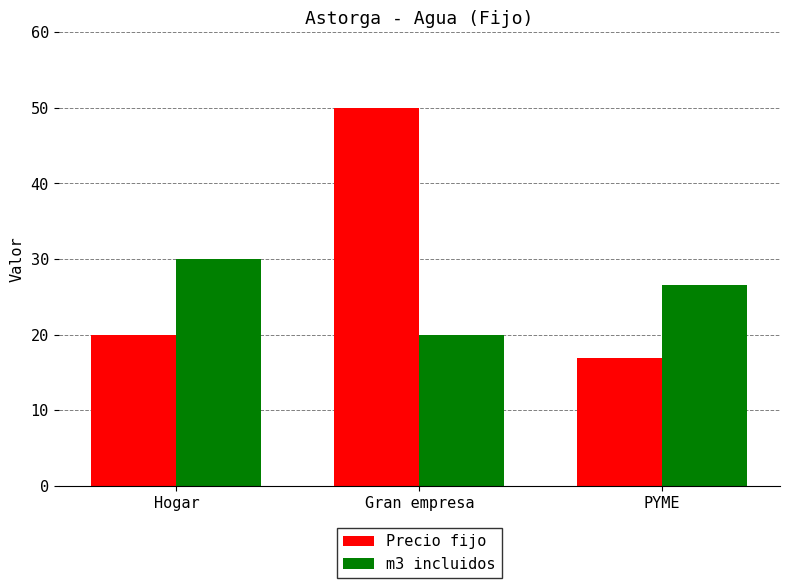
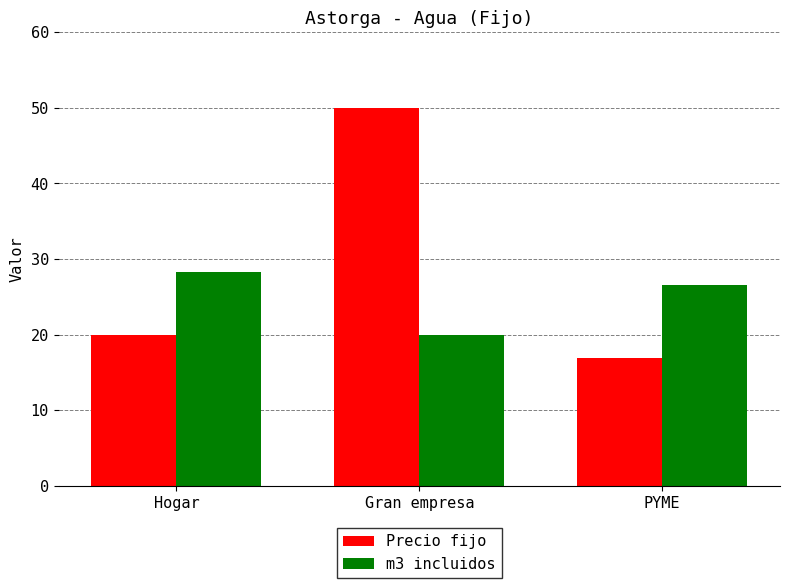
m3 incluidos, Hogar: 30 -> 28
